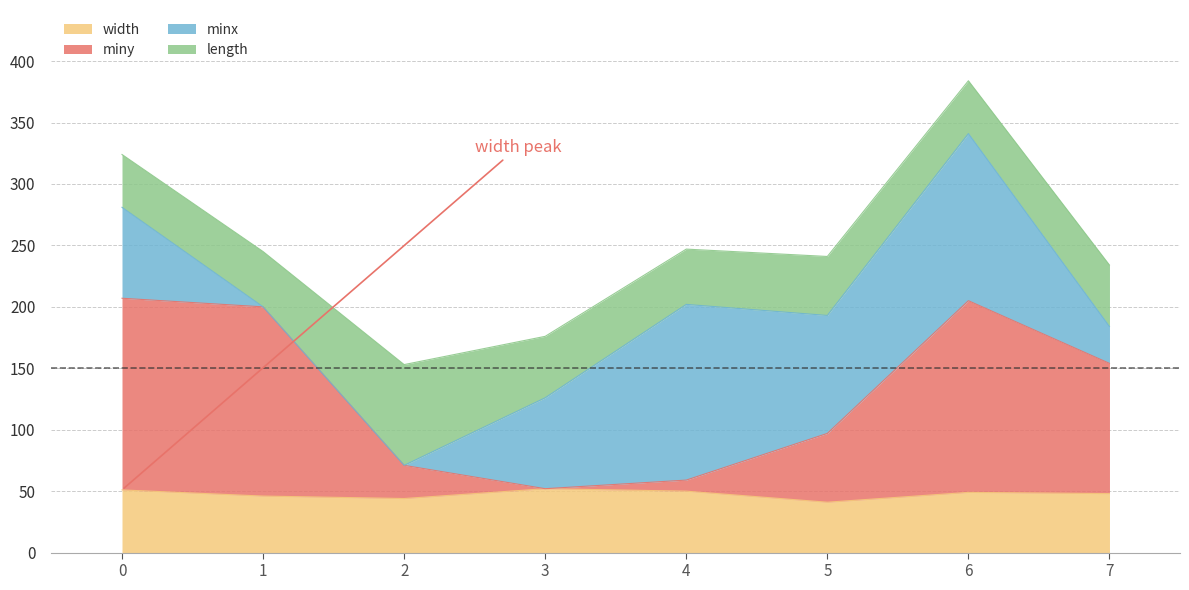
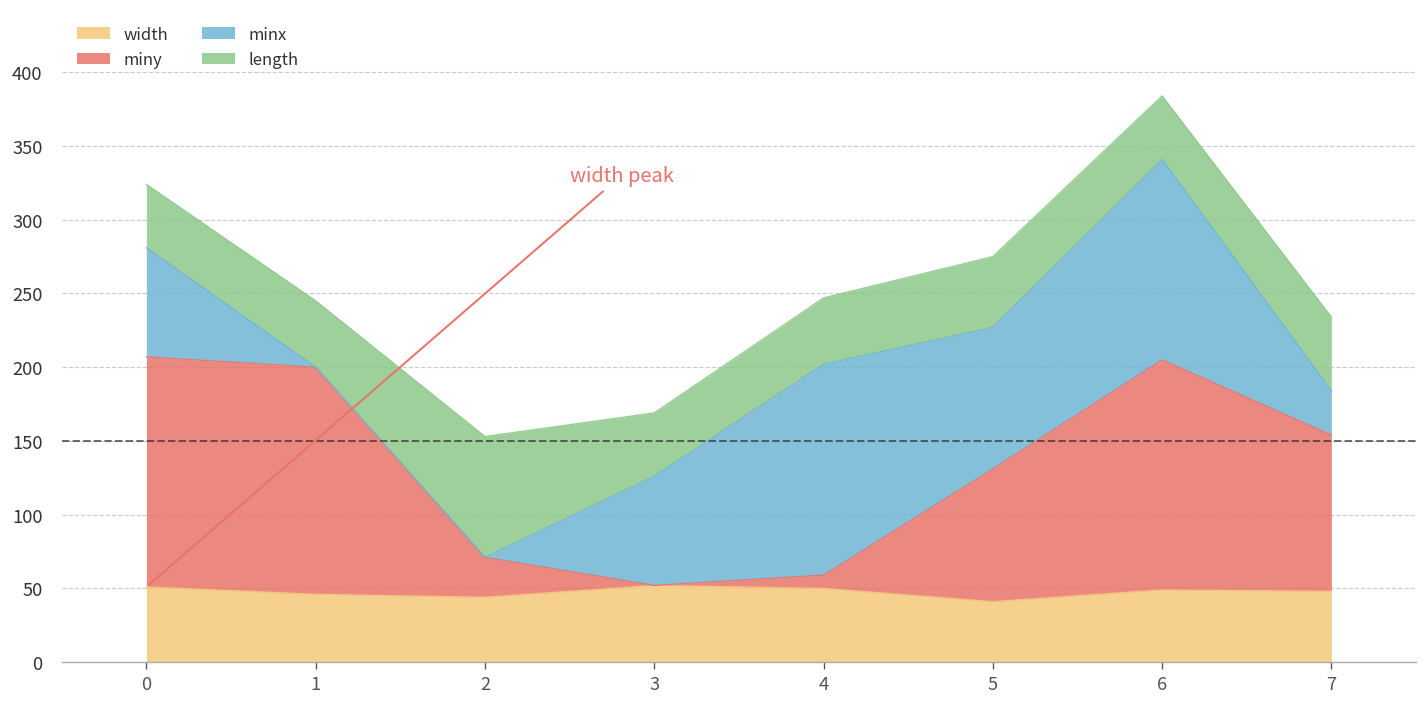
length, 3: 50 -> 43
miny, 5: 56 -> 90
